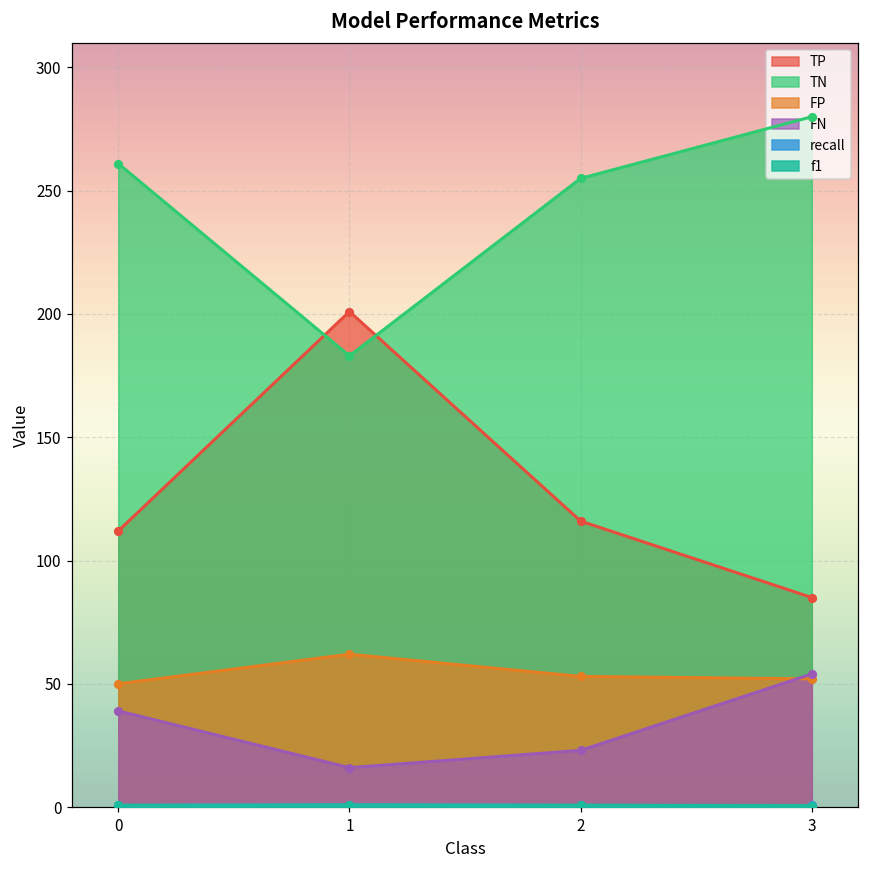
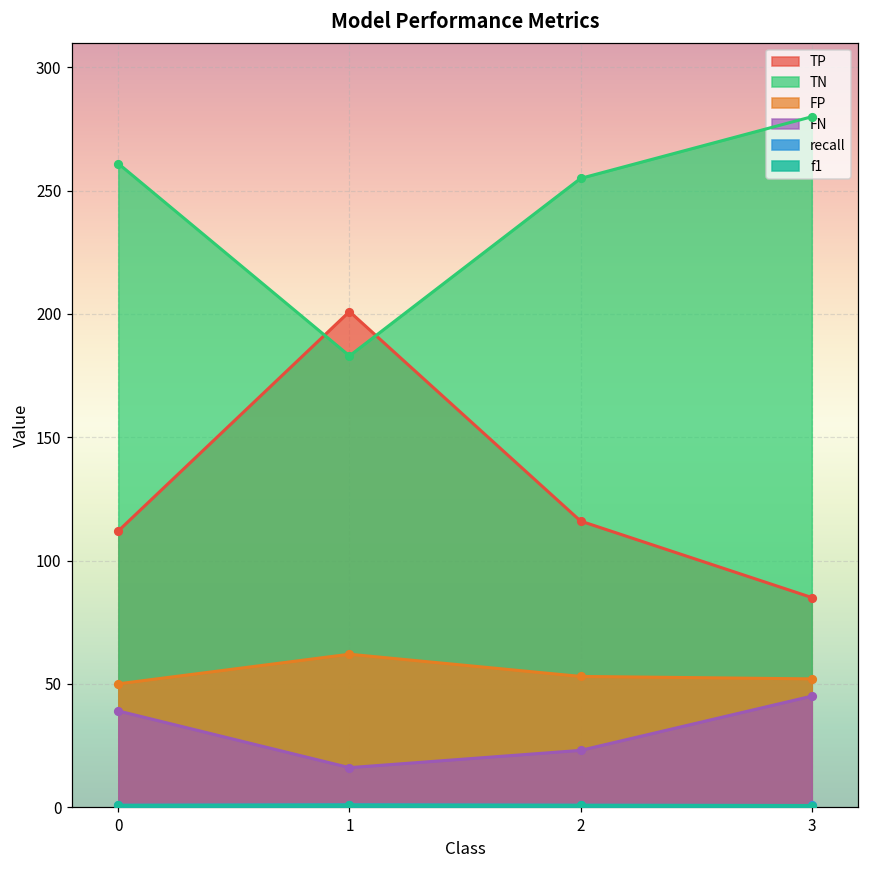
FN, 3: 54 -> 45
